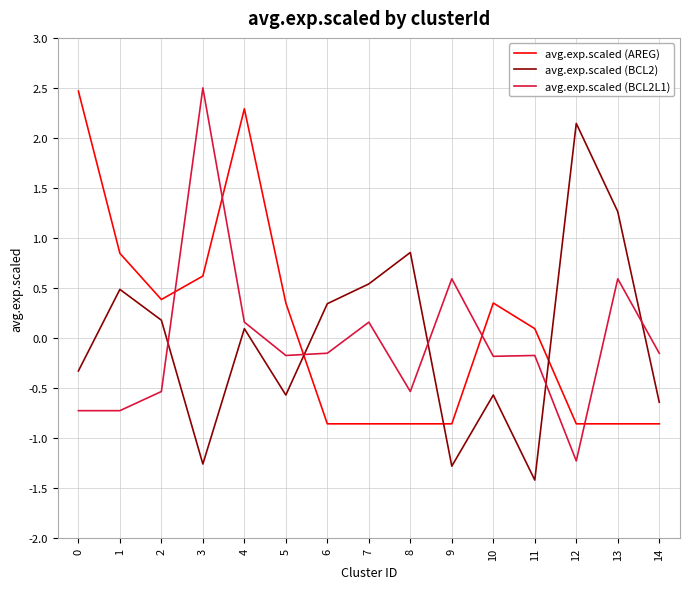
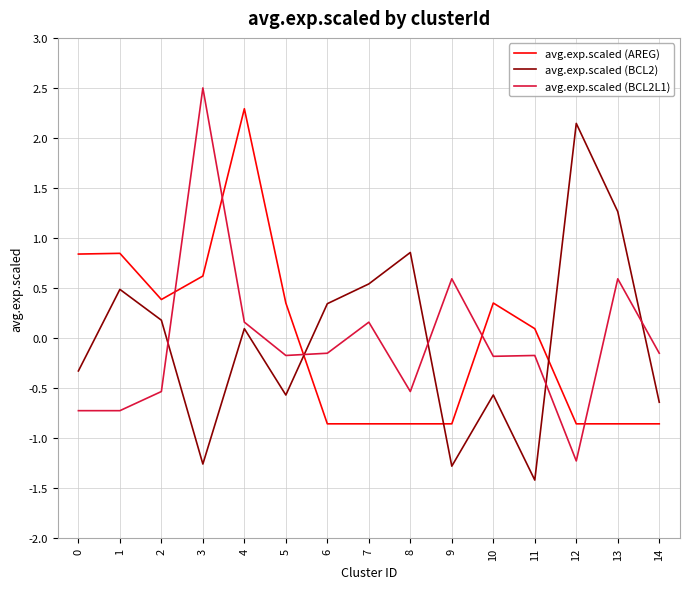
avg.exp.scaled (AREG), 0: 2.47 -> 0.84
